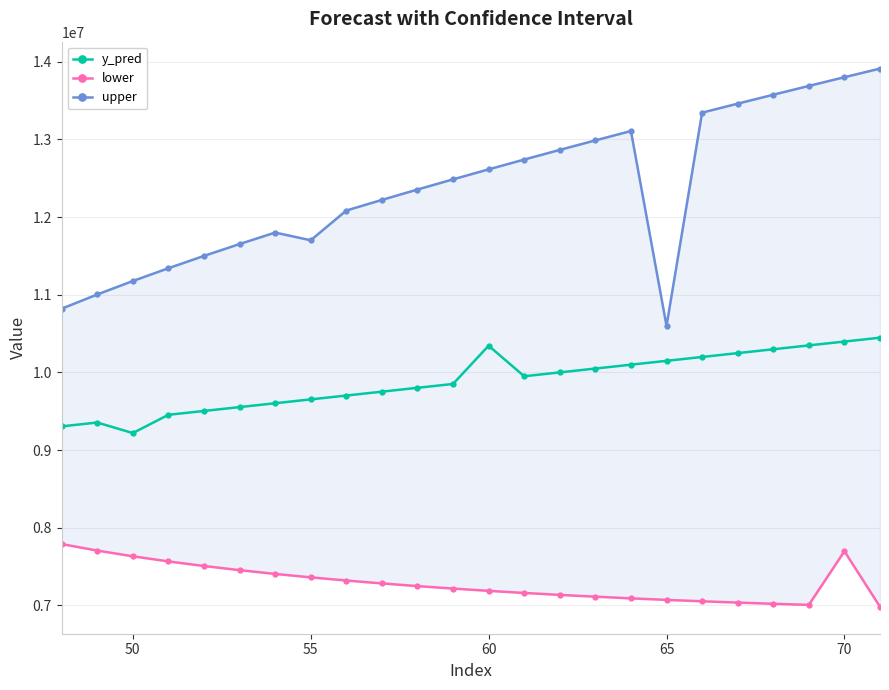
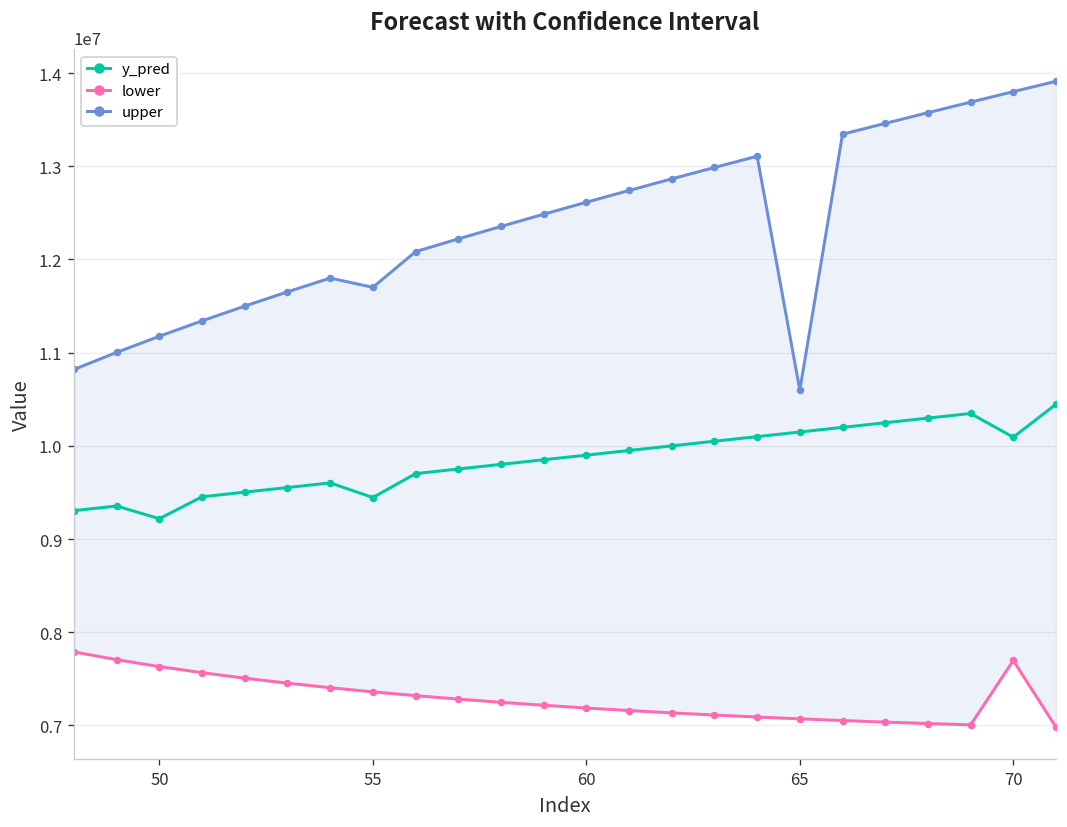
y_pred, 55: 9700000 -> 9400000
y_pred, 60: 10300000 -> 9900000
y_pred, 70: 10400000 -> 10100000
